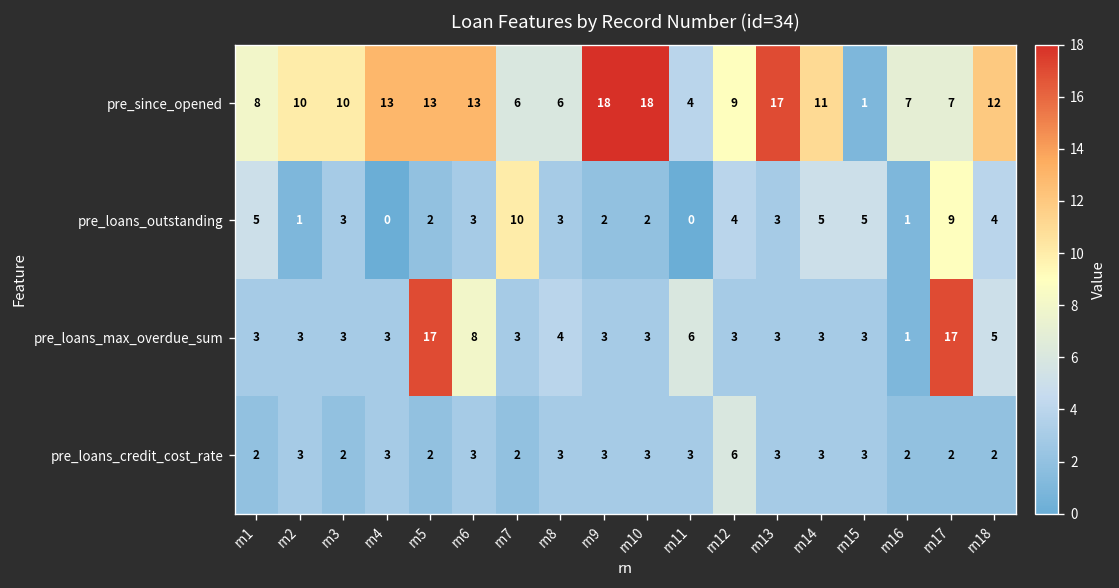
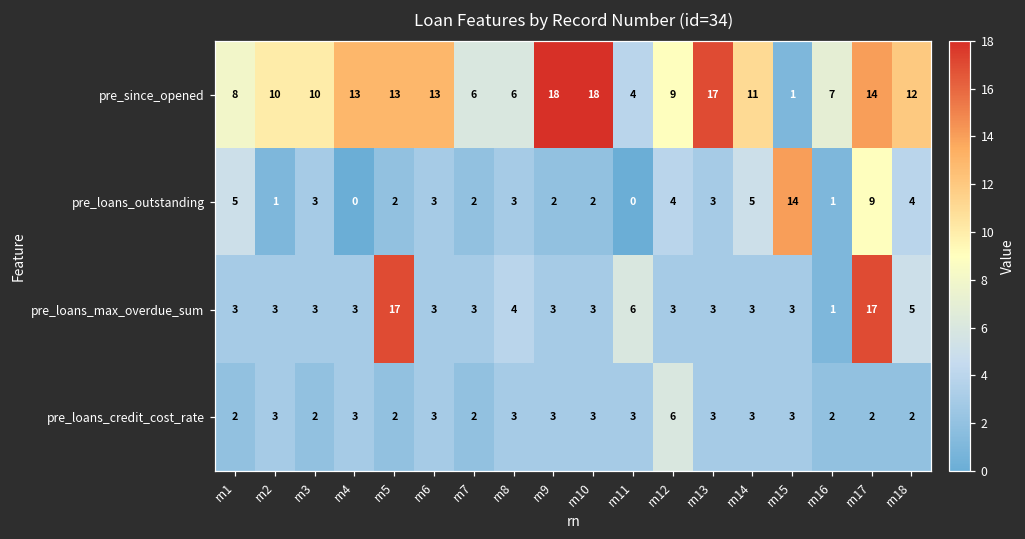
pre_since_opened, rn17: 7 -> 14
pre_loans_outstanding, rn7: 10 -> 2
pre_loans_outstanding, rn15: 5 -> 14
pre_loans_max_overdue_sum, rn6: 8 -> 3
